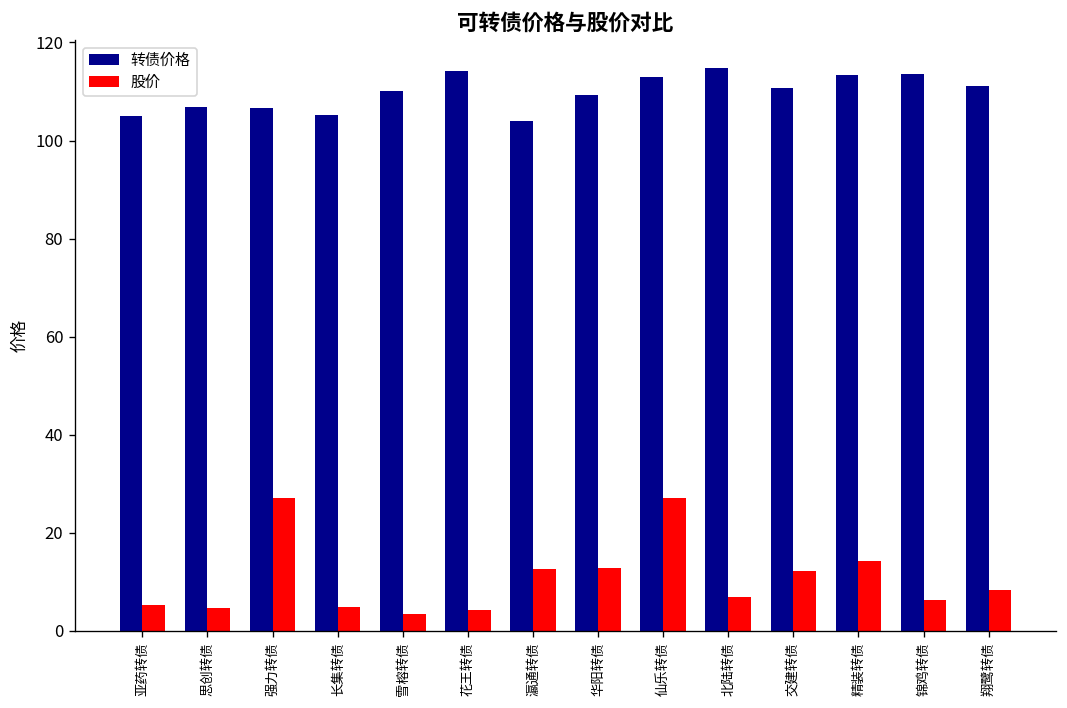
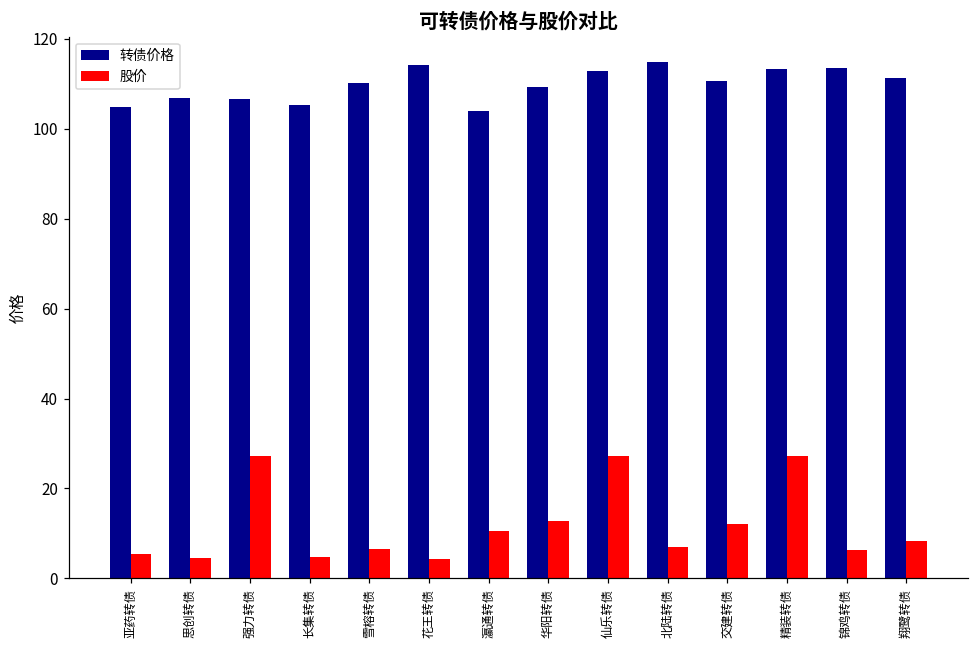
股价, 雪榕转债: 3 -> 6
股价, 瀛通转债: 13 -> 10
股价, 精装转债: 14 -> 27
